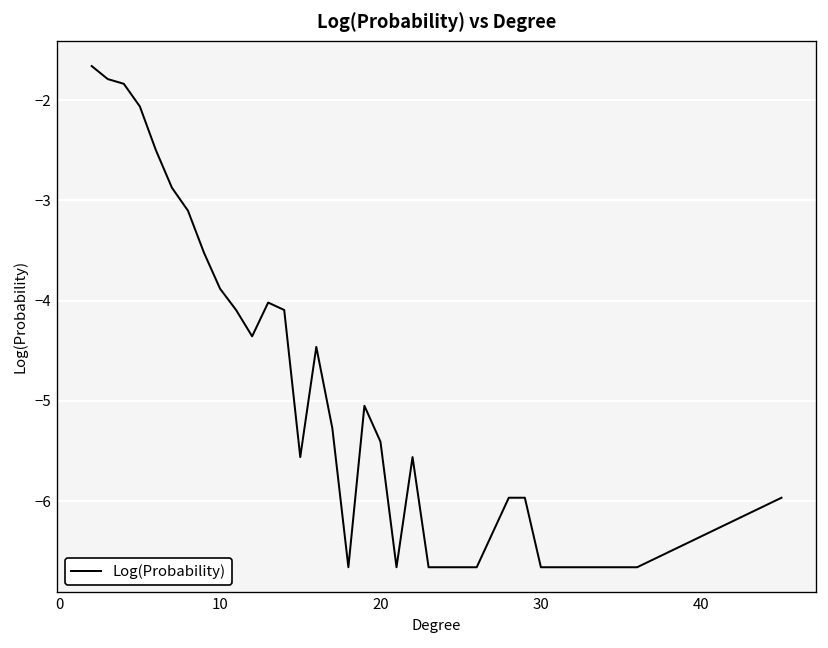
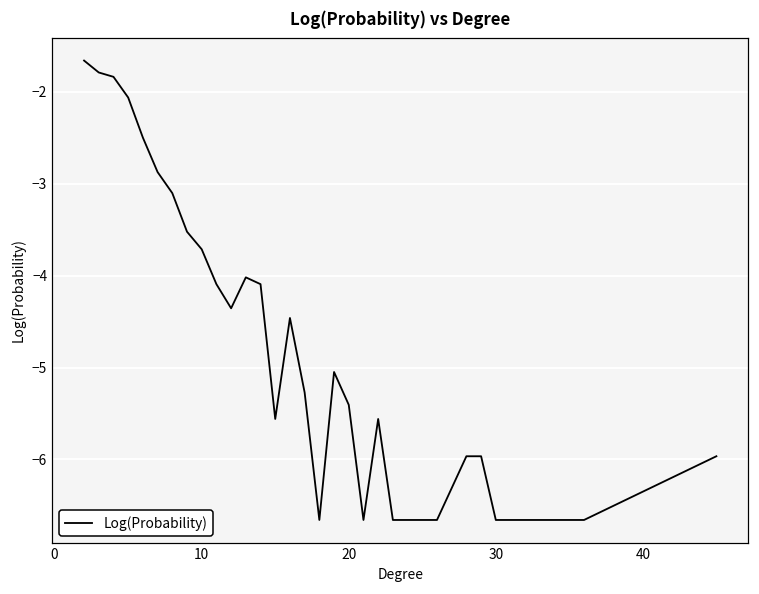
10: -3.9 -> -3.7
